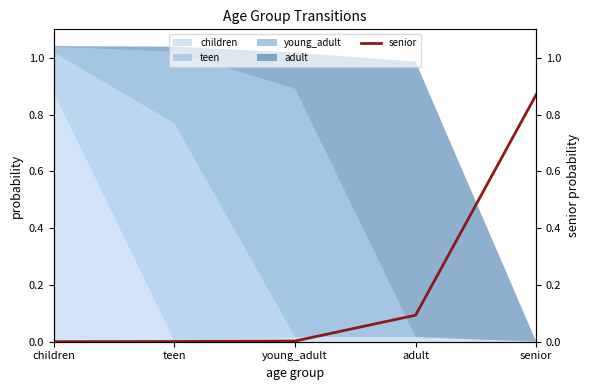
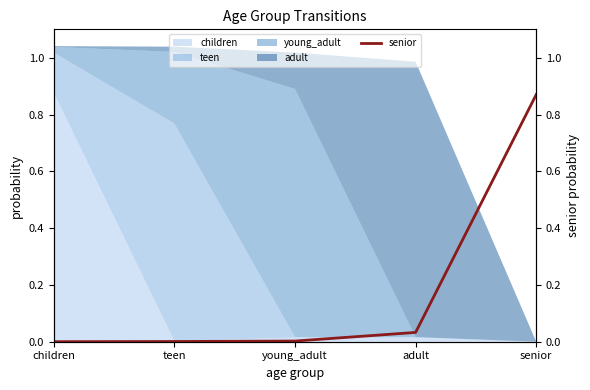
senior, adult: 0.09 -> 0.03
